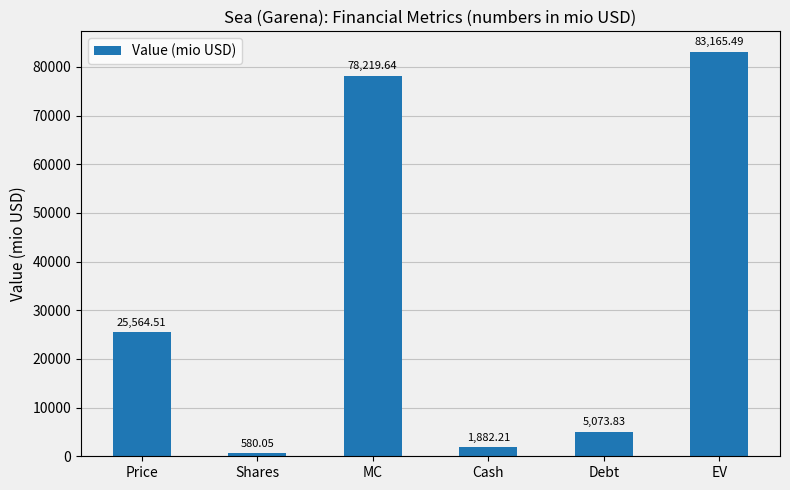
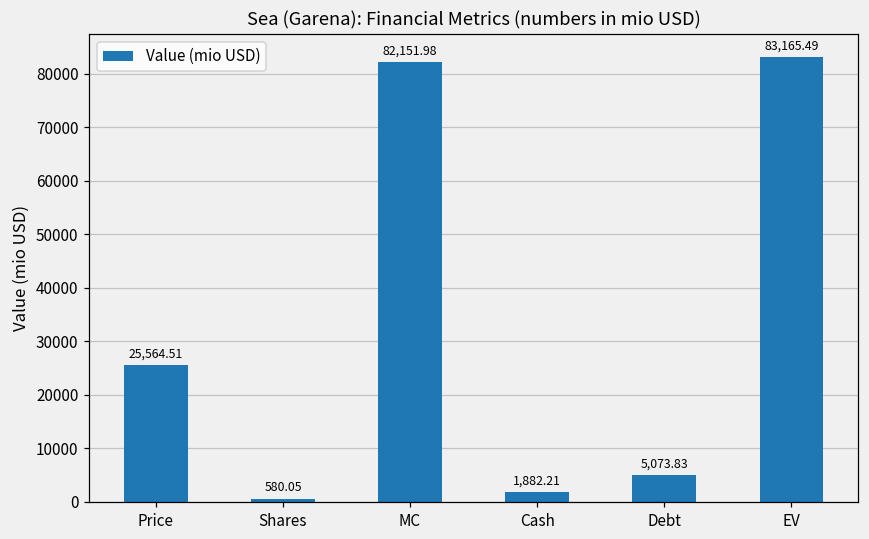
MC: 78,219.64 -> 82,151.98
